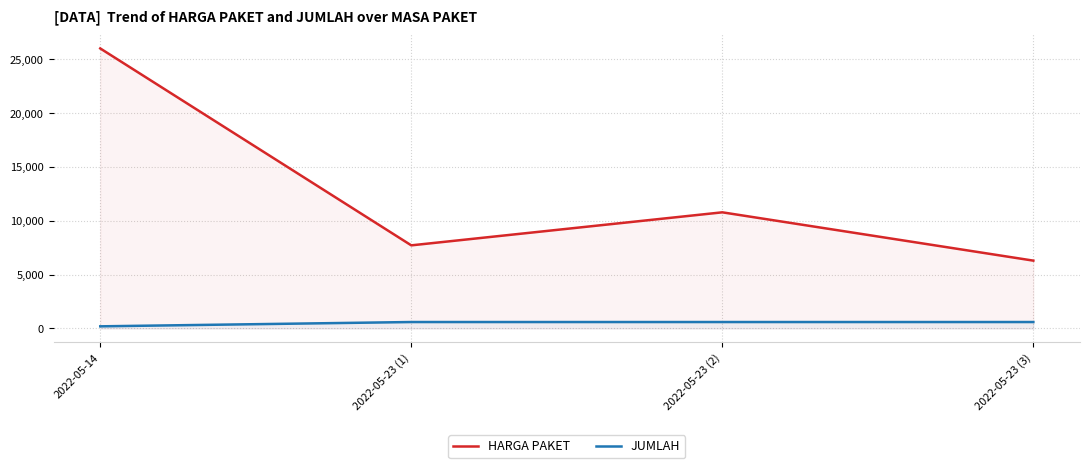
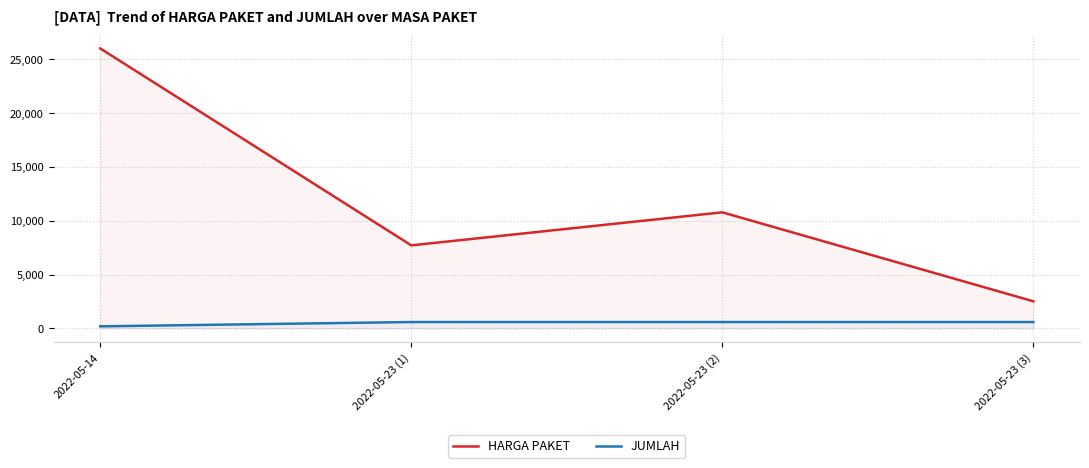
HARGA PAKET, 2022-05-23 (3): 6,300 -> 2,500
